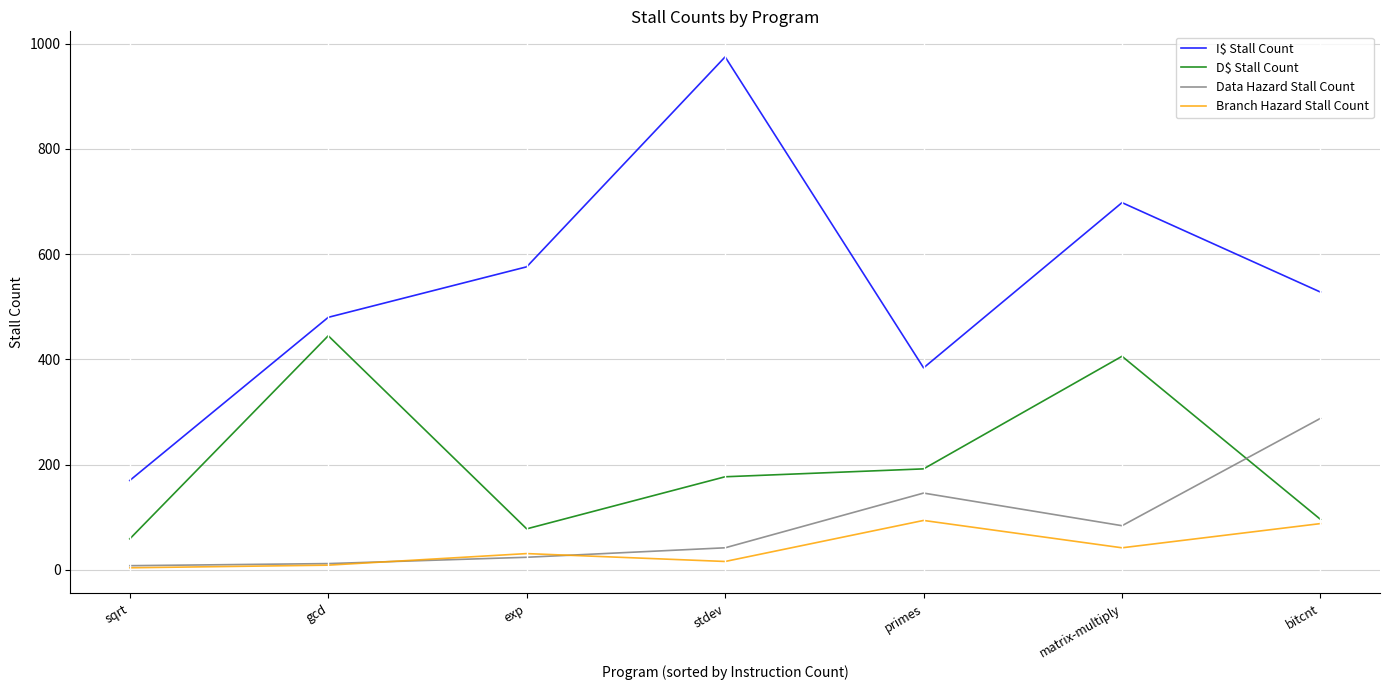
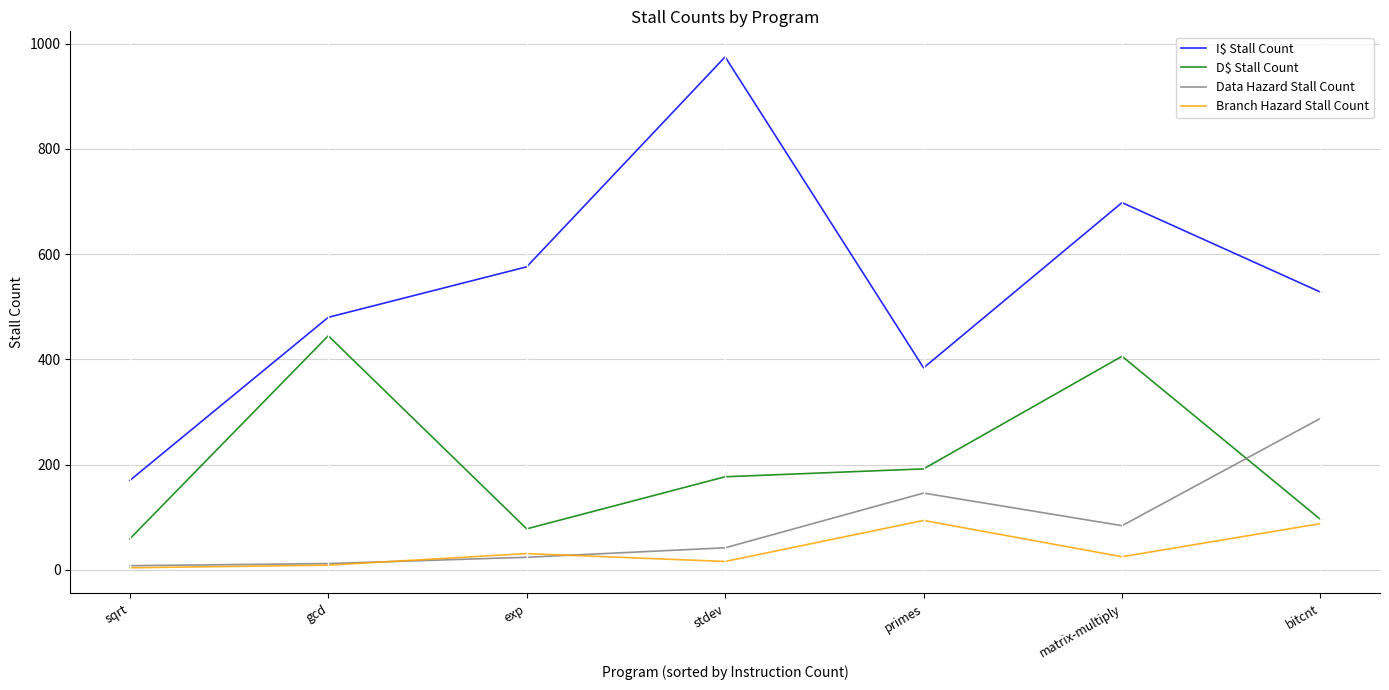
Branch Hazard Stall Count, matrix-multiply: 40 -> 30
